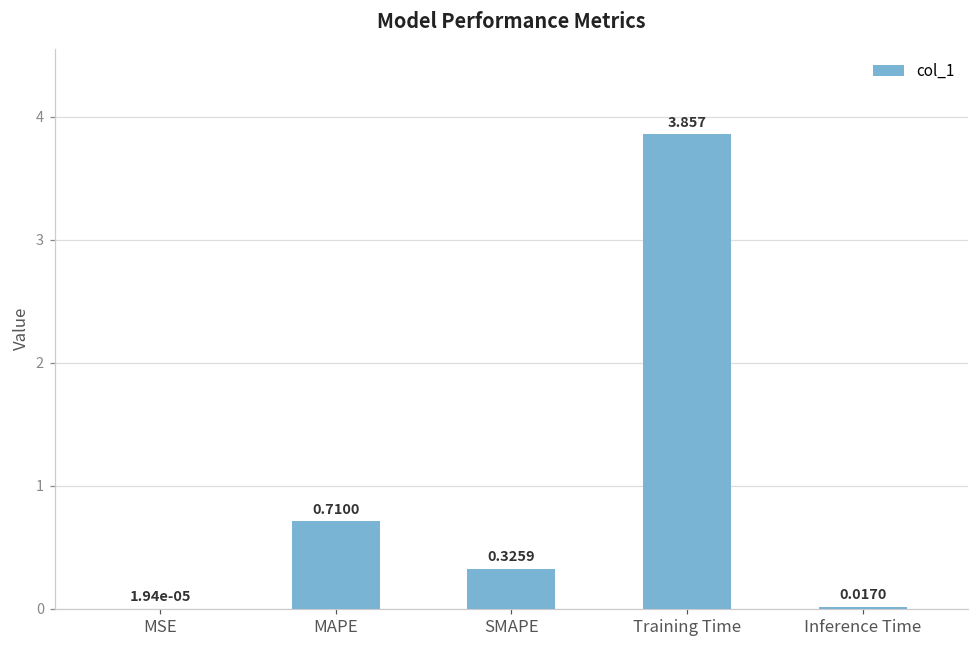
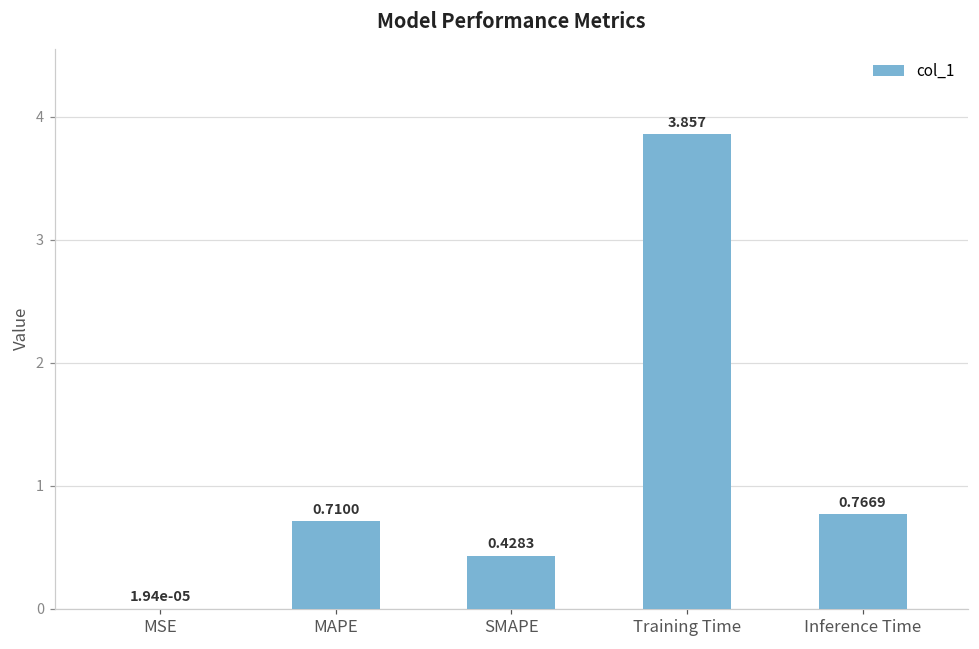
SMAPE: 0.3259 -> 0.4283
Inference Time: 0.0170 -> 0.7669
